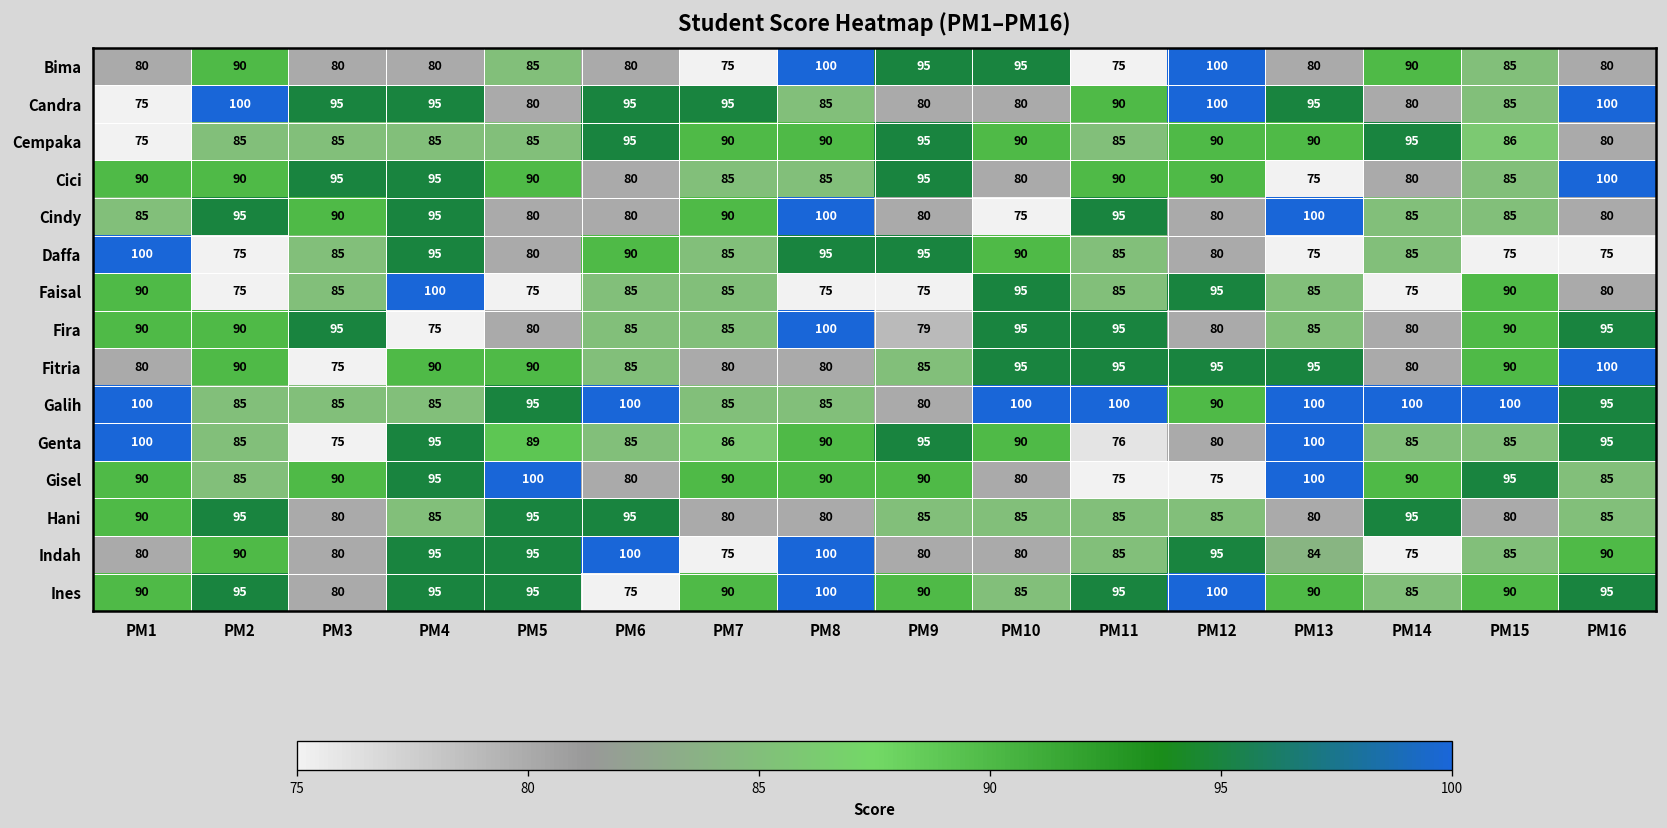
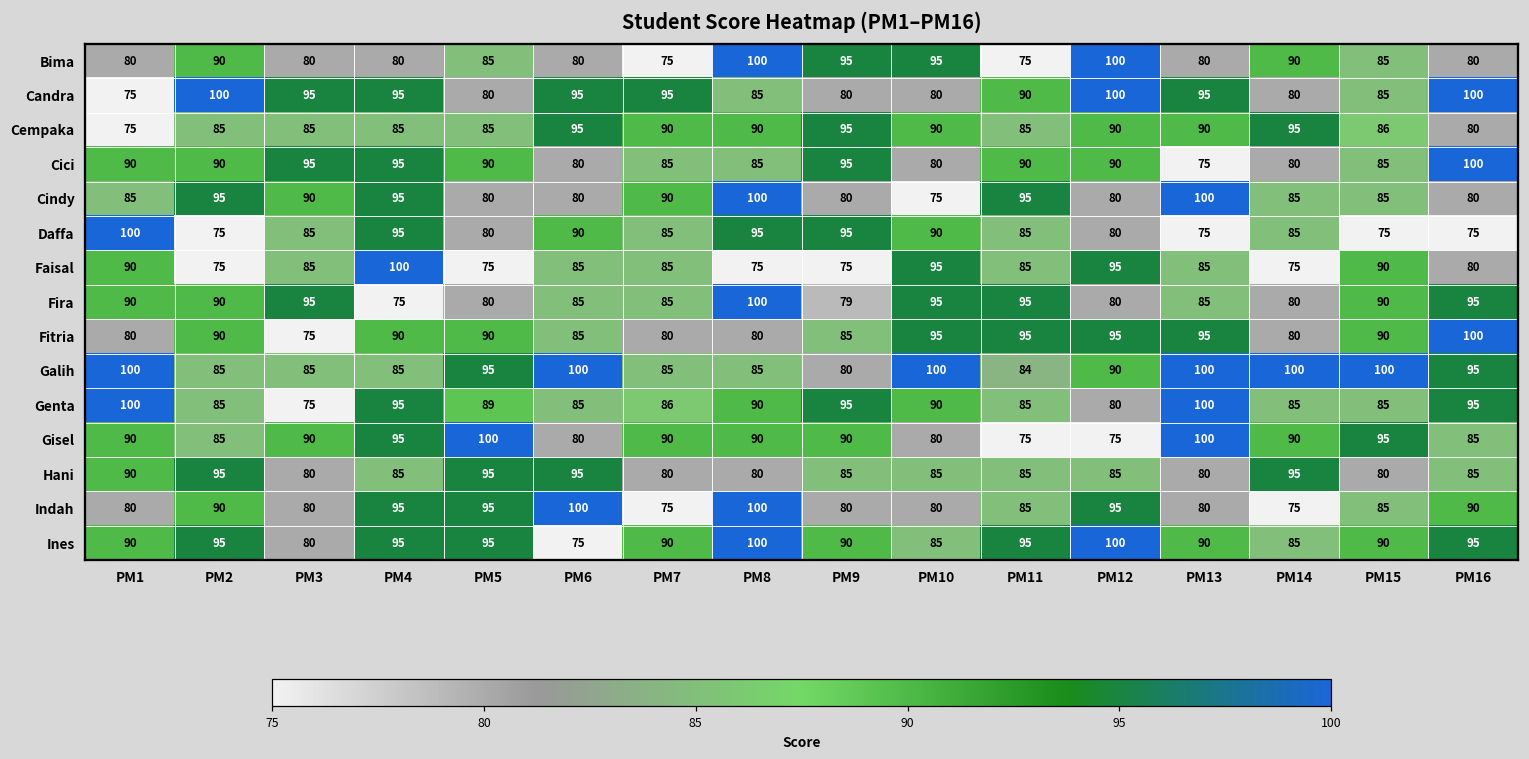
Galih, PM11: 100 -> 84
Genta, PM11: 76 -> 85
Indah, PM13: 84 -> 80
